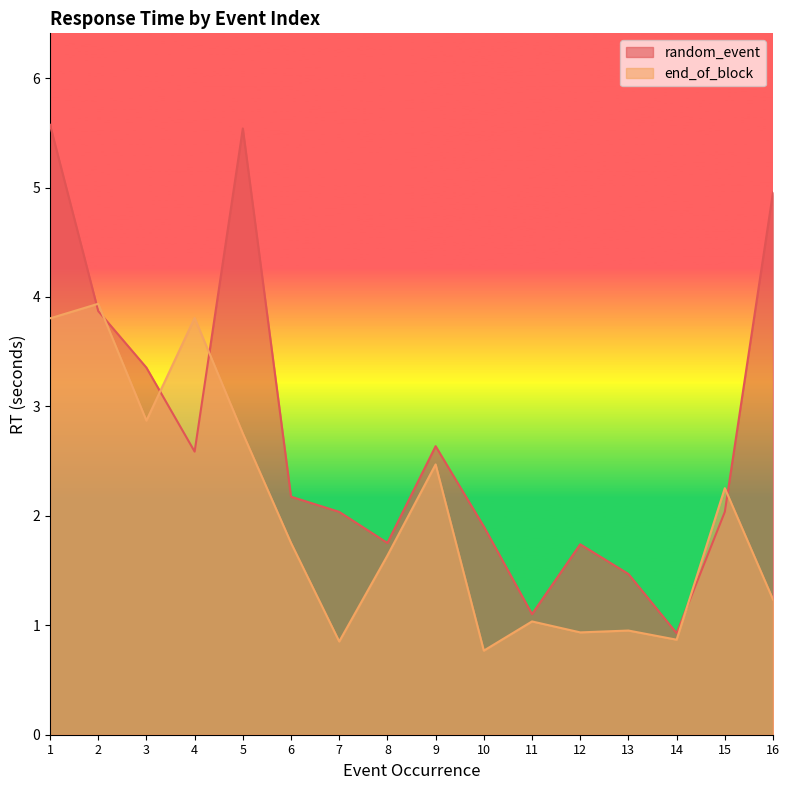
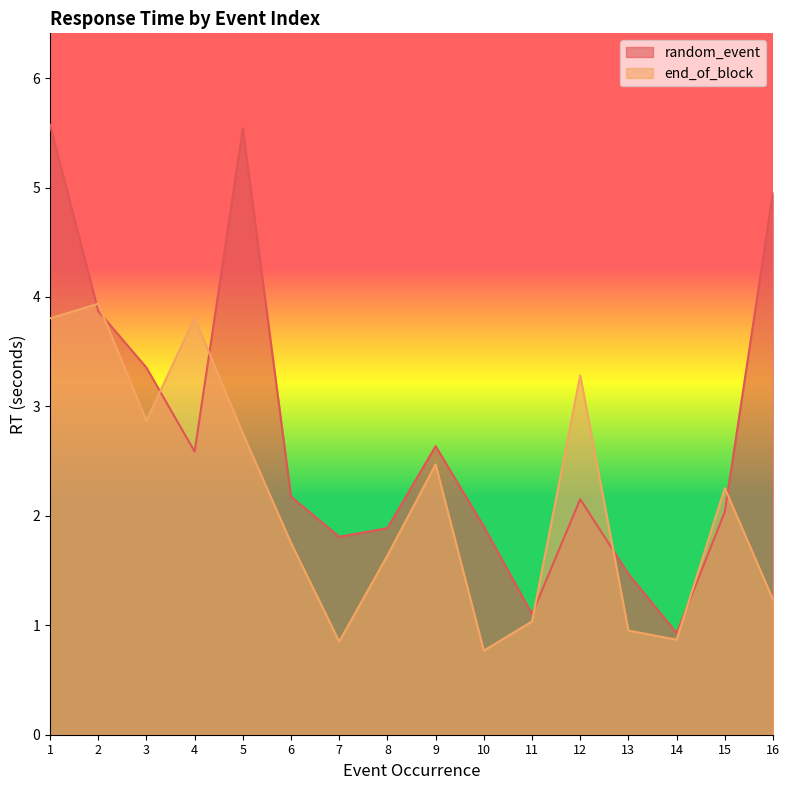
random_event, 7: 2.04 -> 1.81
random_event, 8: 1.75 -> 1.89
random_event, 12: 1.74 -> 2.15
end_of_block, 12: 0.94 -> 3.28
